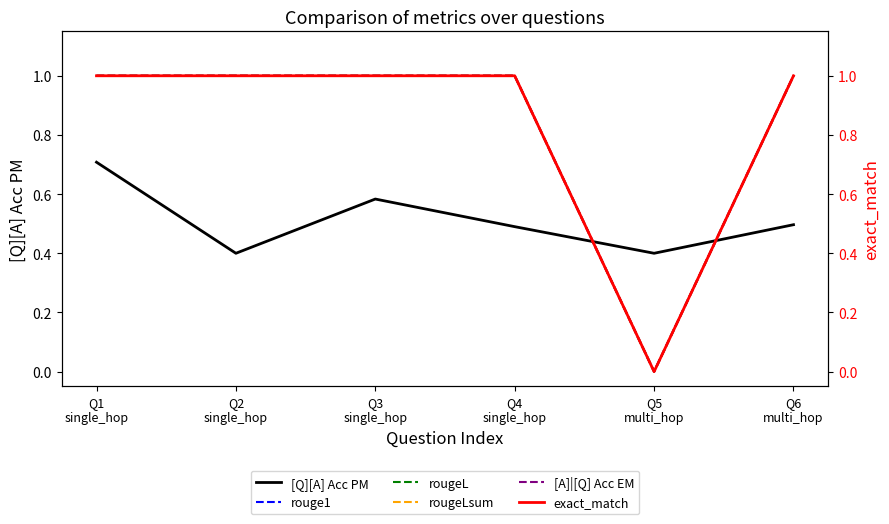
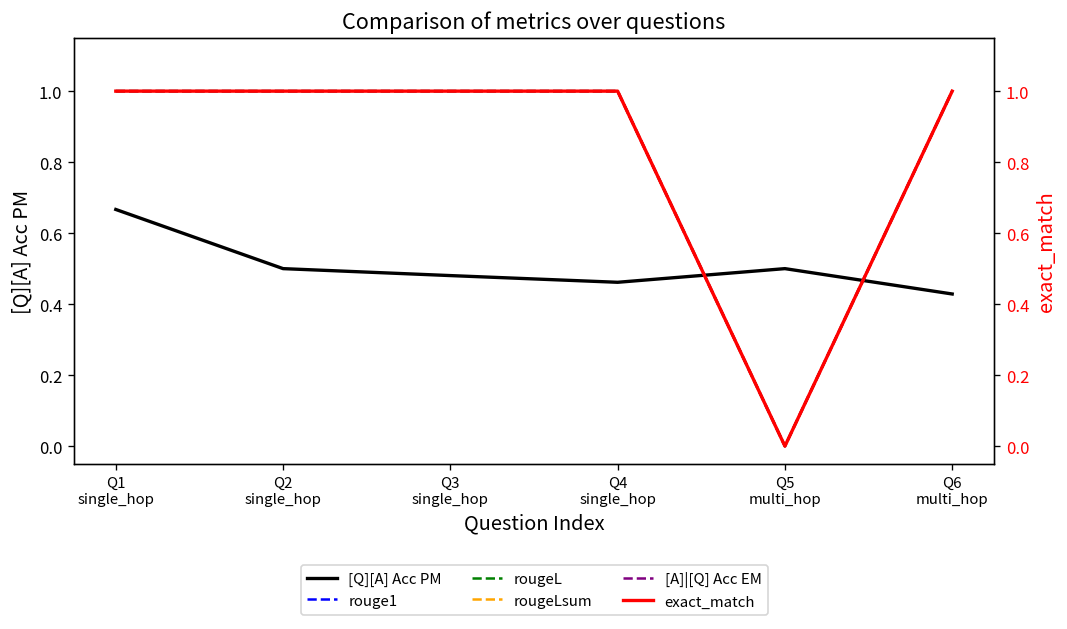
[Q][A] Acc PM, Q1 single_hop: 0.71 -> 0.67
[Q][A] Acc PM, Q2 single_hop: 0.4 -> 0.5
[Q][A] Acc PM, Q3 single_hop: 0.58 -> 0.48
[Q][A] Acc PM, Q4 single_hop: 0.49 -> 0.46
[Q][A] Acc PM, Q5 multi_hop: 0.4 -> 0.5
[Q][A] Acc PM, Q6 multi_hop: 0.50 -> 0.43
